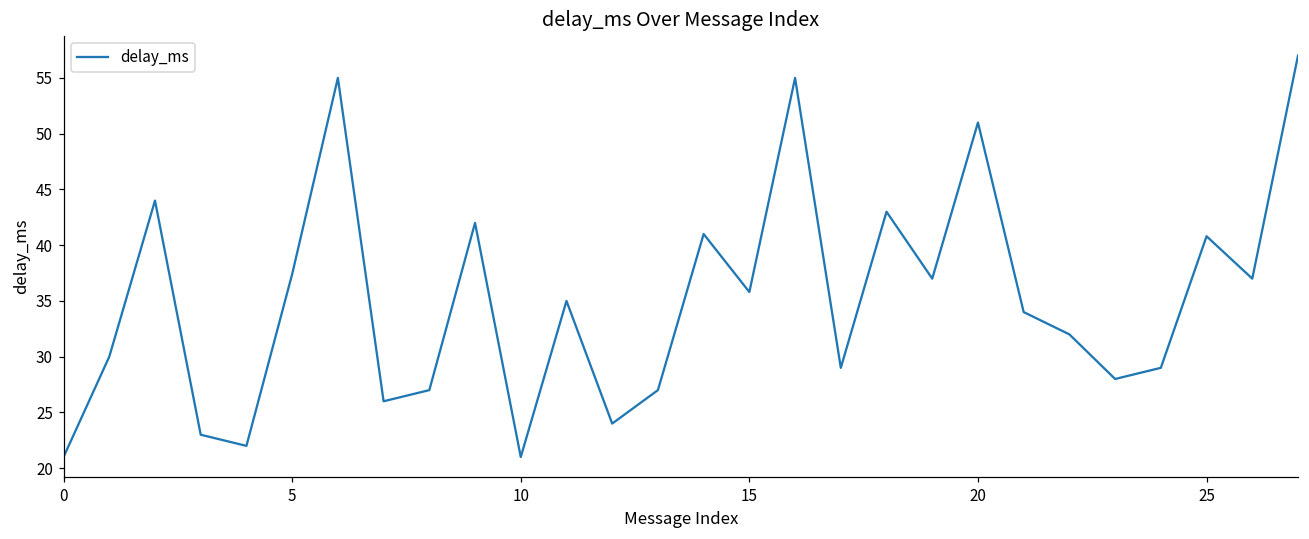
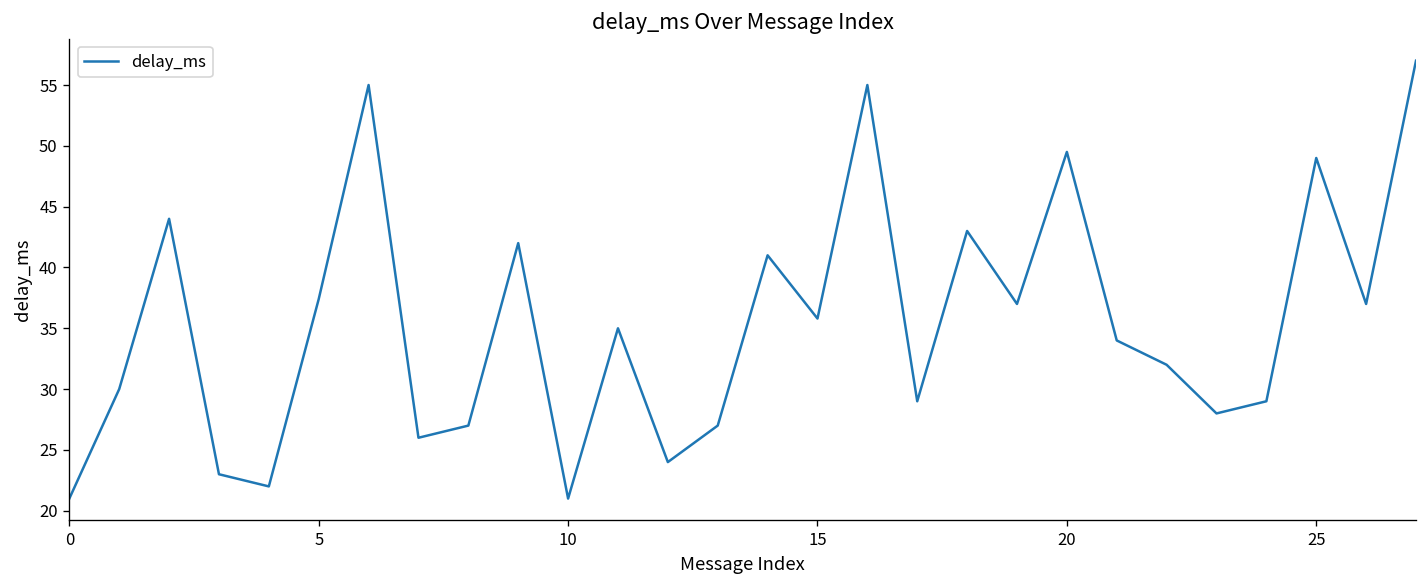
20: 51.0 -> 49.5
25: 40.8 -> 49.0
